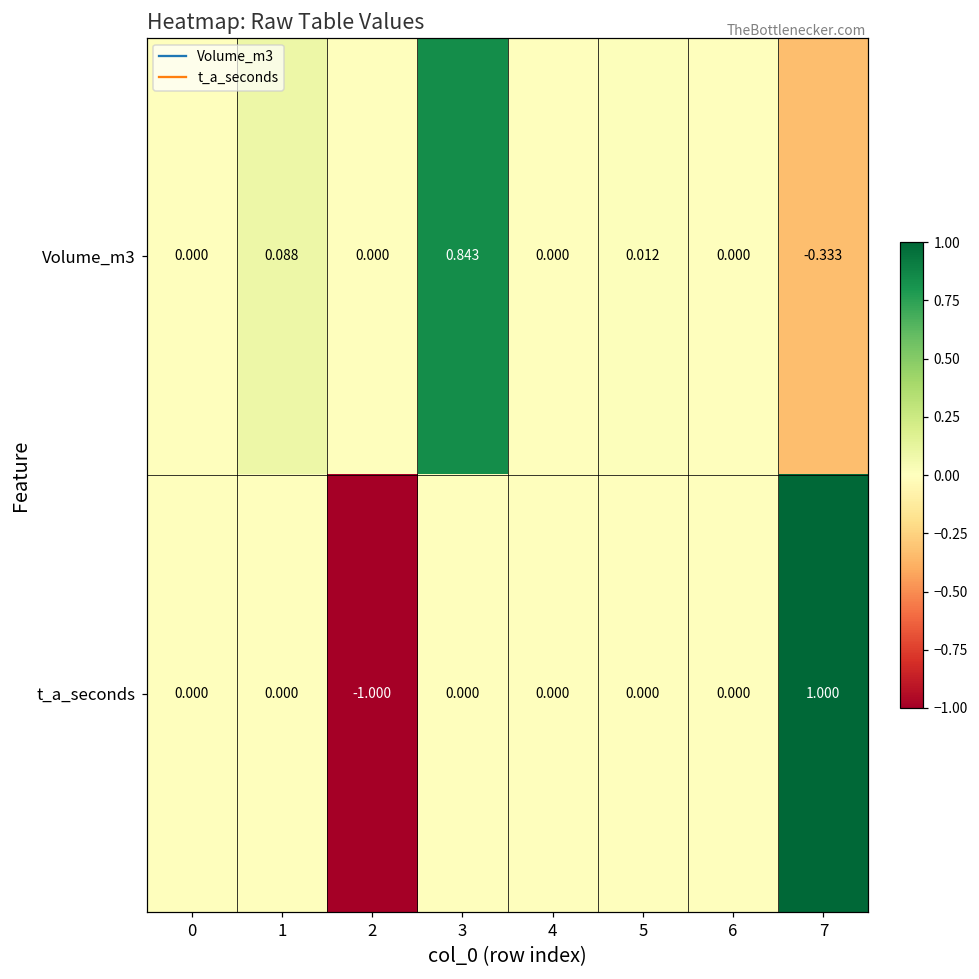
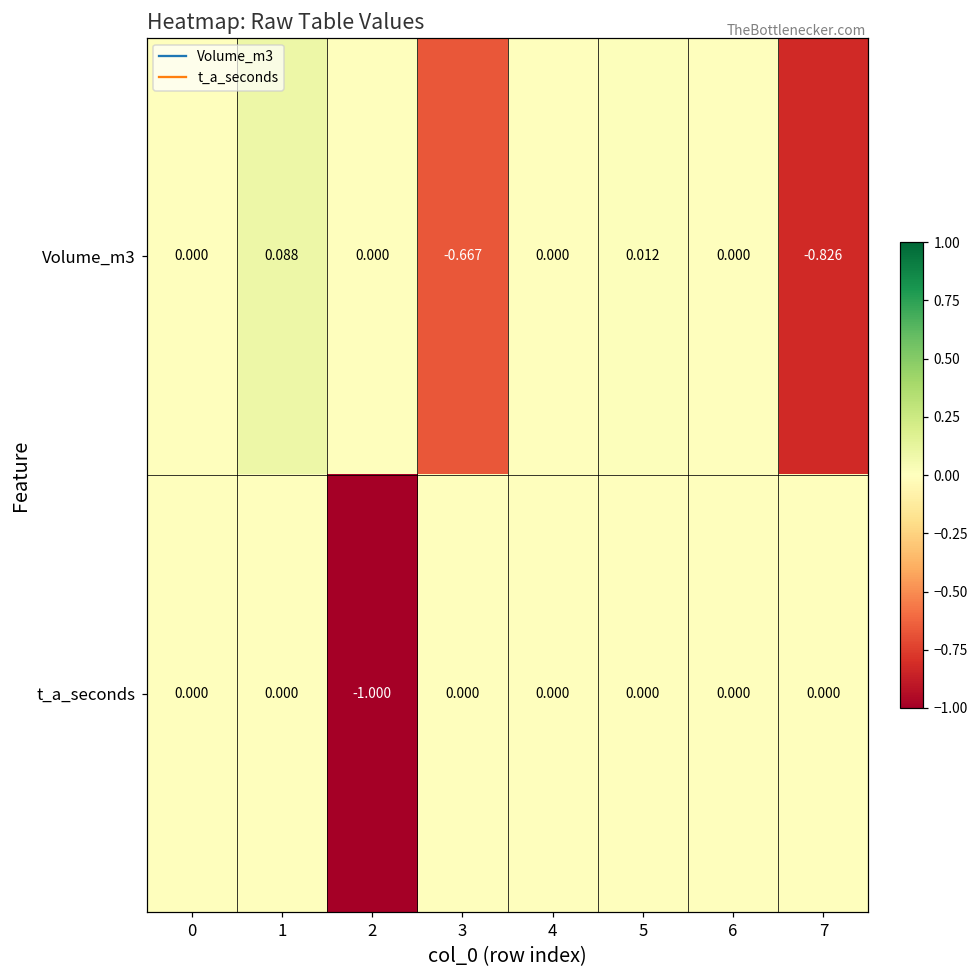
Volume_m3, 3: 0.843 -> -0.667
Volume_m3, 7: -0.333 -> -0.826
t_a_seconds, 7: 1.000 -> 0.000
